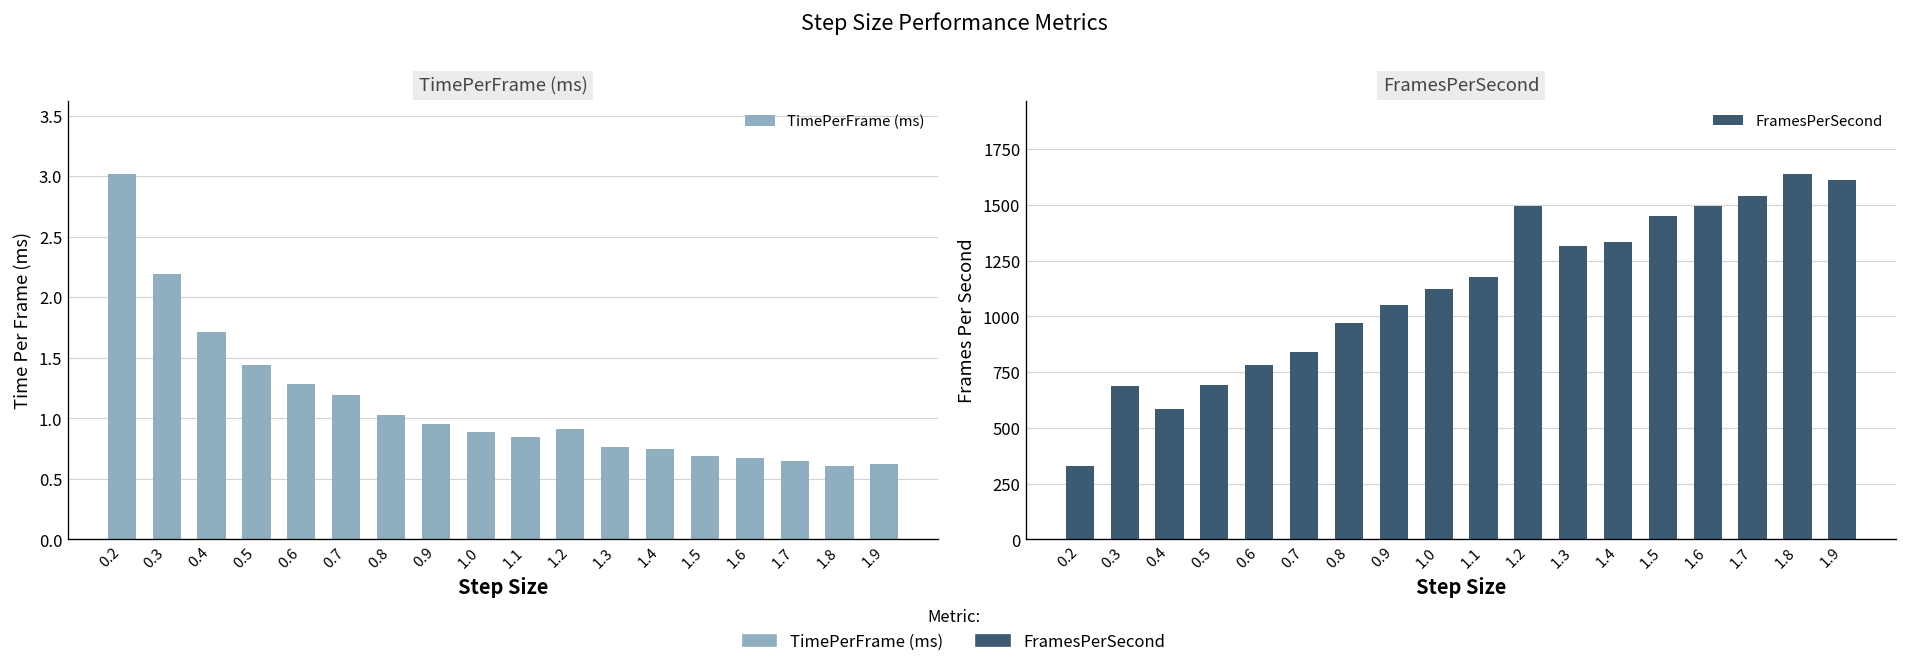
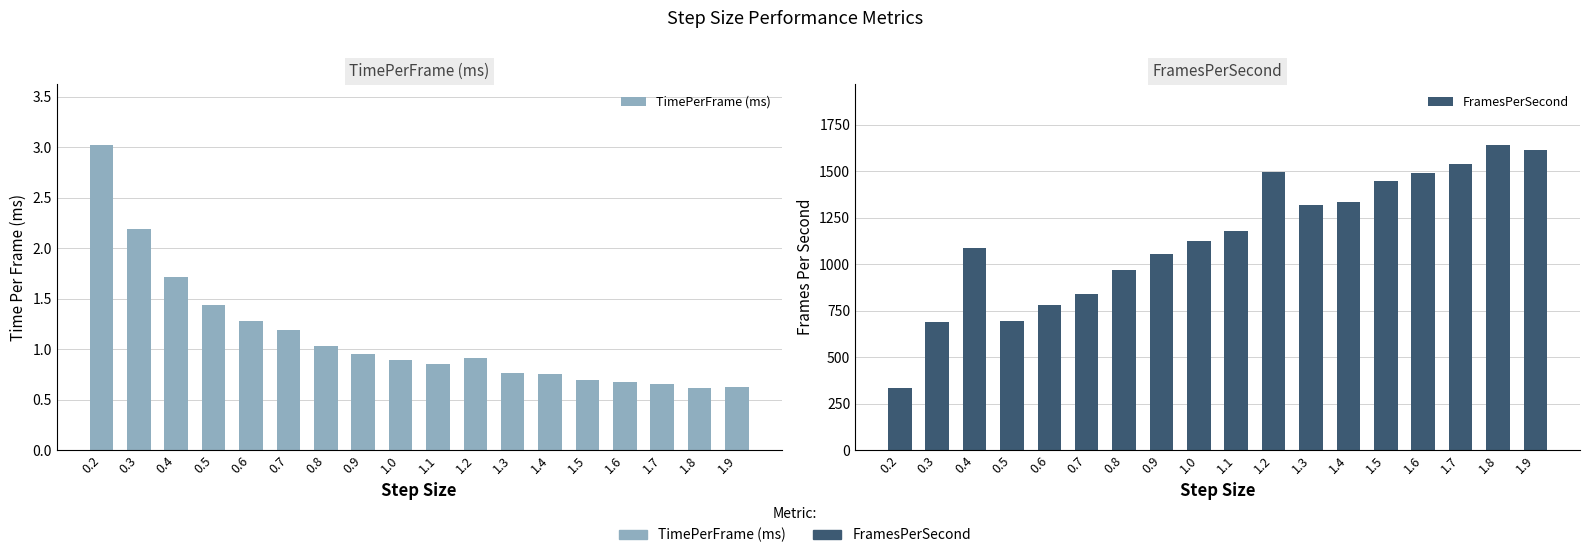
FramesPerSecond, 0.4: 580 -> 1090
